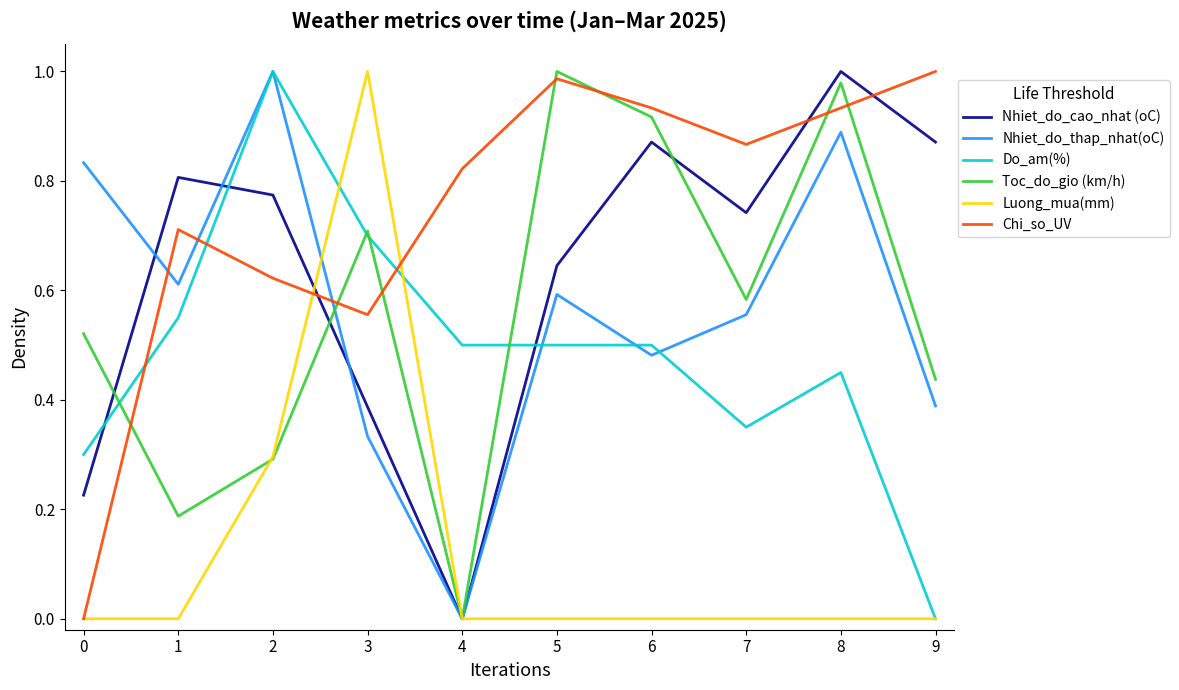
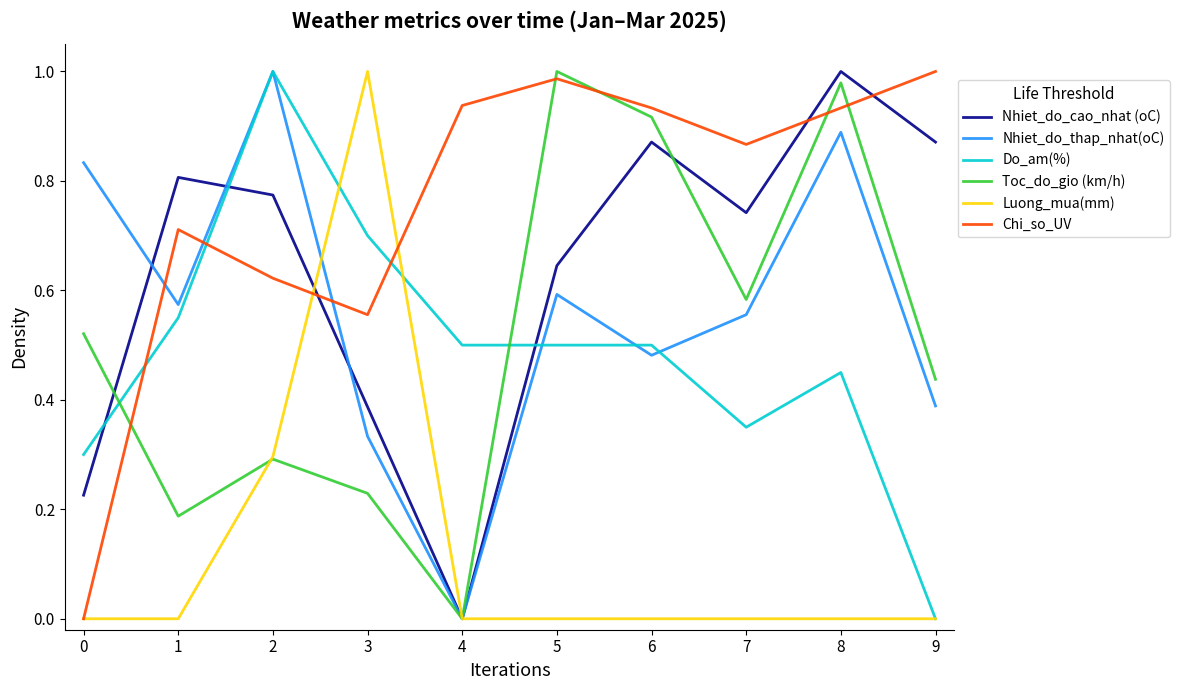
Nhiet_do_thap_nhat(oC), 1: 0.61 -> 0.57
Toc_do_gio (km/h), 3: 0.71 -> 0.23
Chi_so_UV, 4: 0.82 -> 0.94
